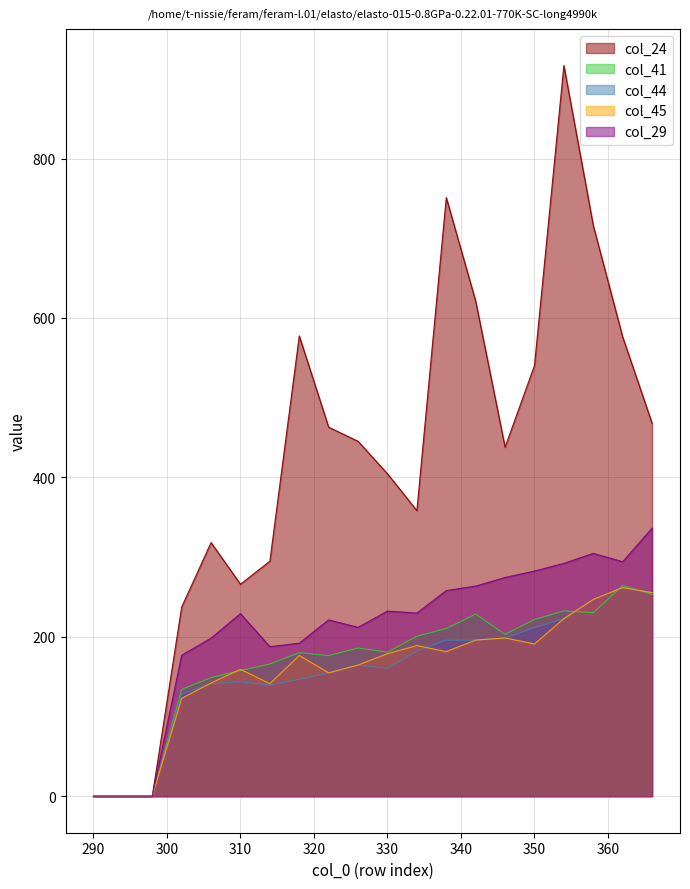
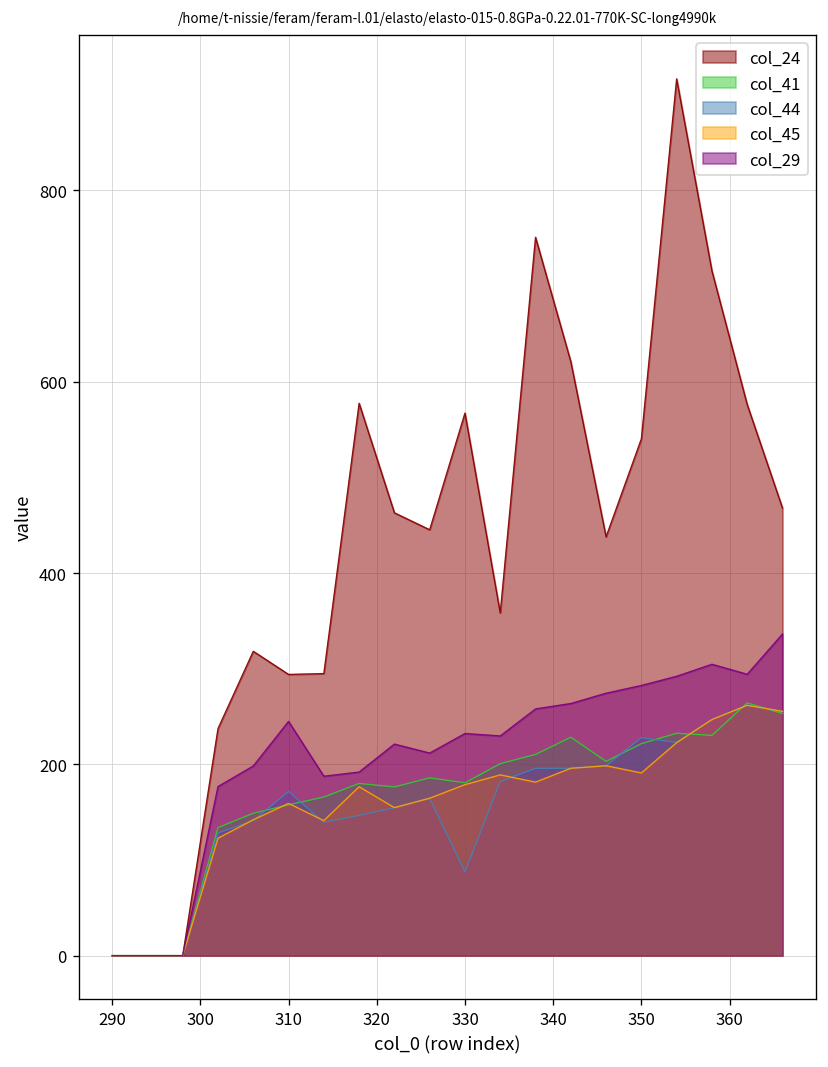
col_24, 310: 270 -> 290
col_44, 310: 140 -> 170
col_29, 310: 230 -> 240
col_24, 330: 400 -> 570
col_44, 330: 160 -> 90
col_44, 350: 210 -> 230
